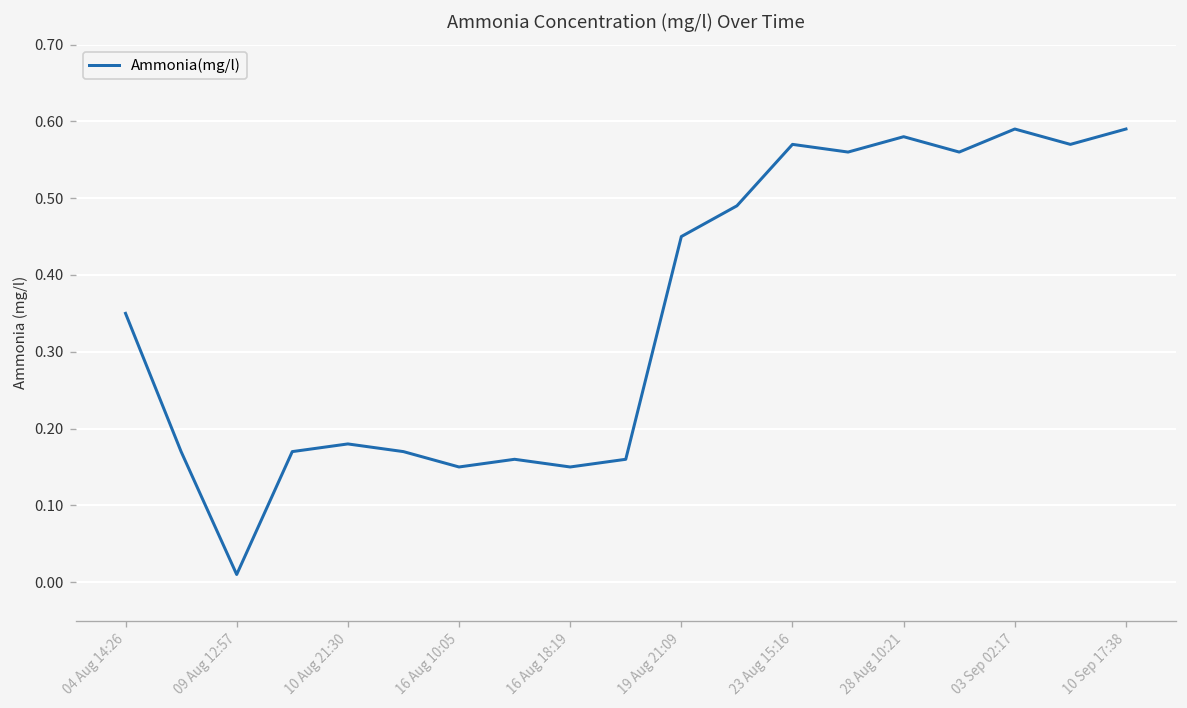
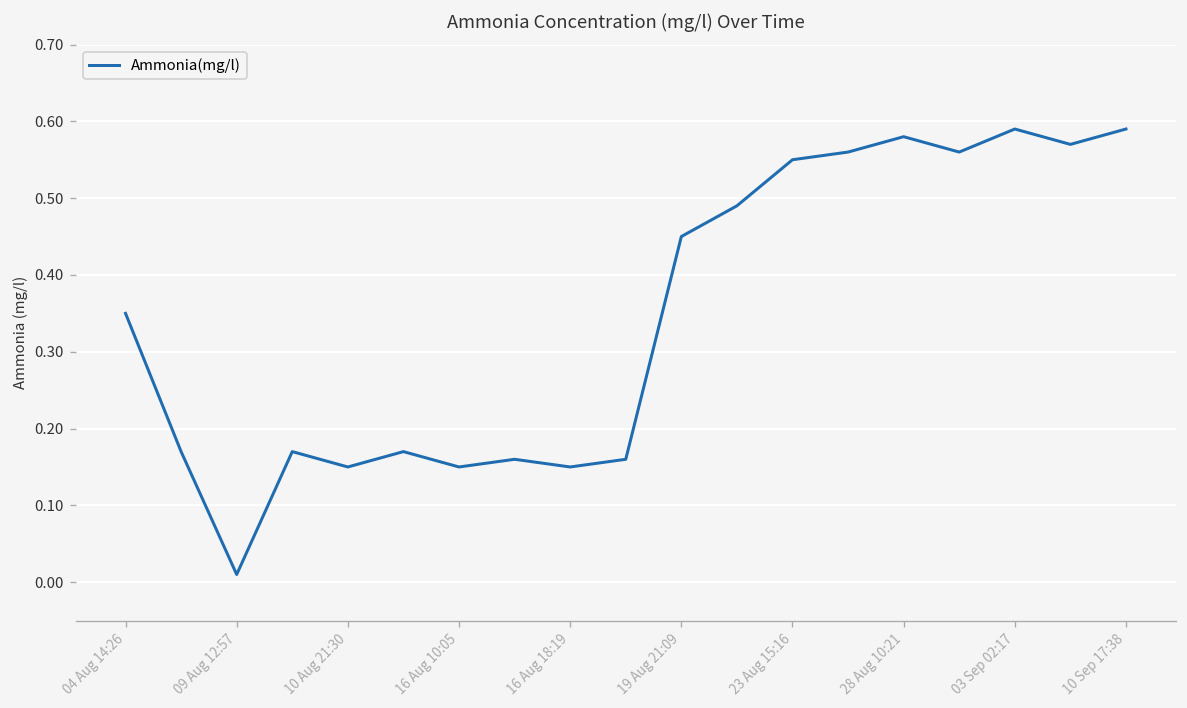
10 Aug 21:30: 0.18 -> 0.15
23 Aug 15:16: 0.57 -> 0.55
